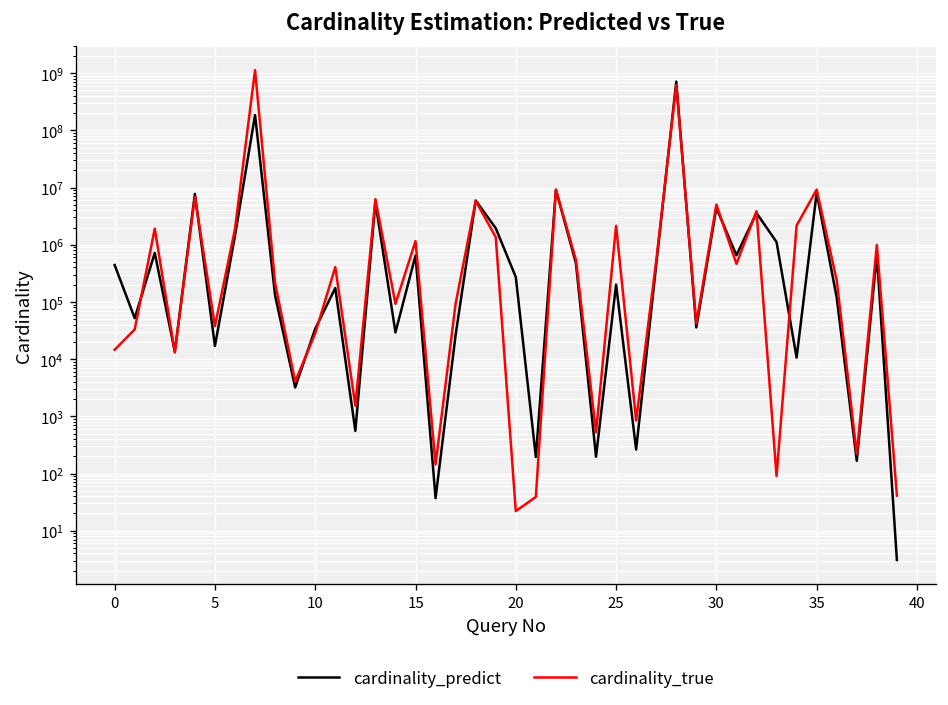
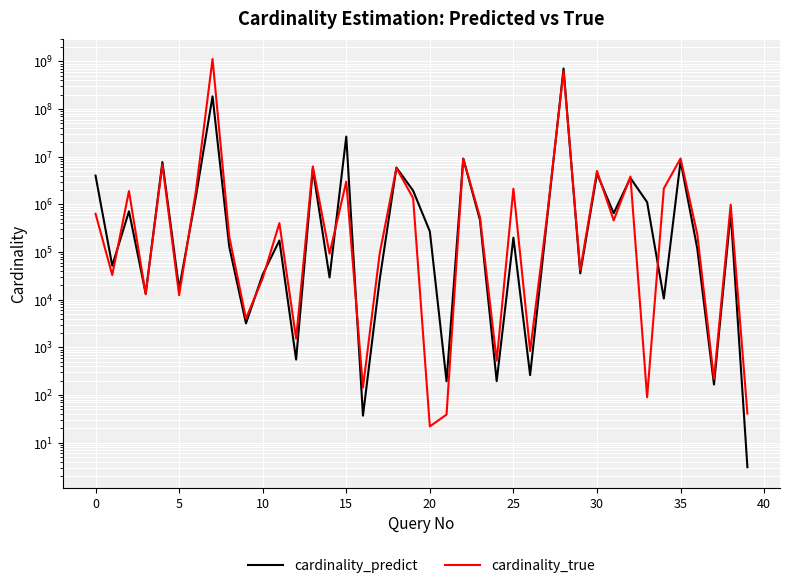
cardinality_predict, 0: 400000 -> 4000000
cardinality_true, 0: 15000 -> 600000
cardinality_true, 5: 40000 -> 12000
cardinality_predict, 15: 600000 -> 30000000
cardinality_true, 15: 1200000 -> 3000000
